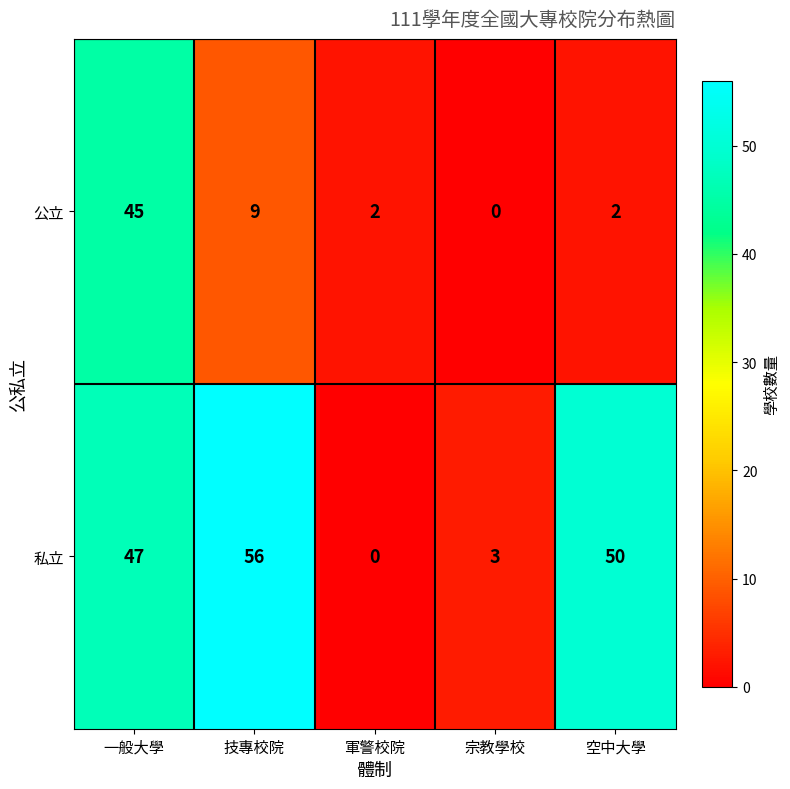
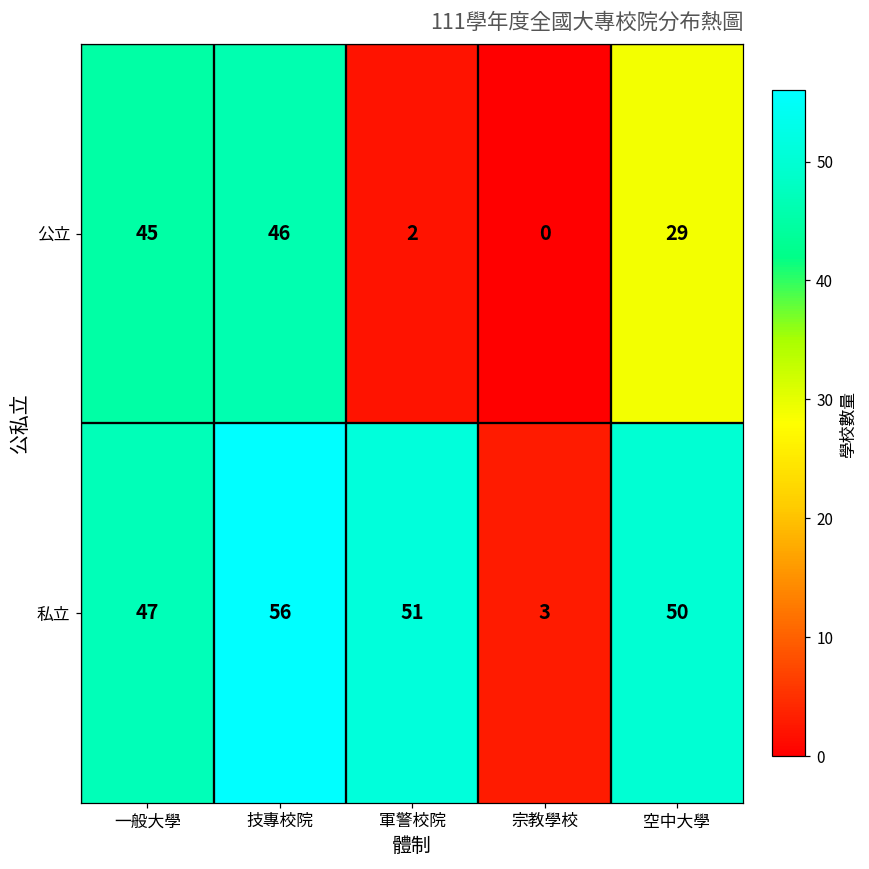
公立, 技專校院: 9 -> 46
公立, 空中大學: 2 -> 29
私立, 軍警校院: 0 -> 51
